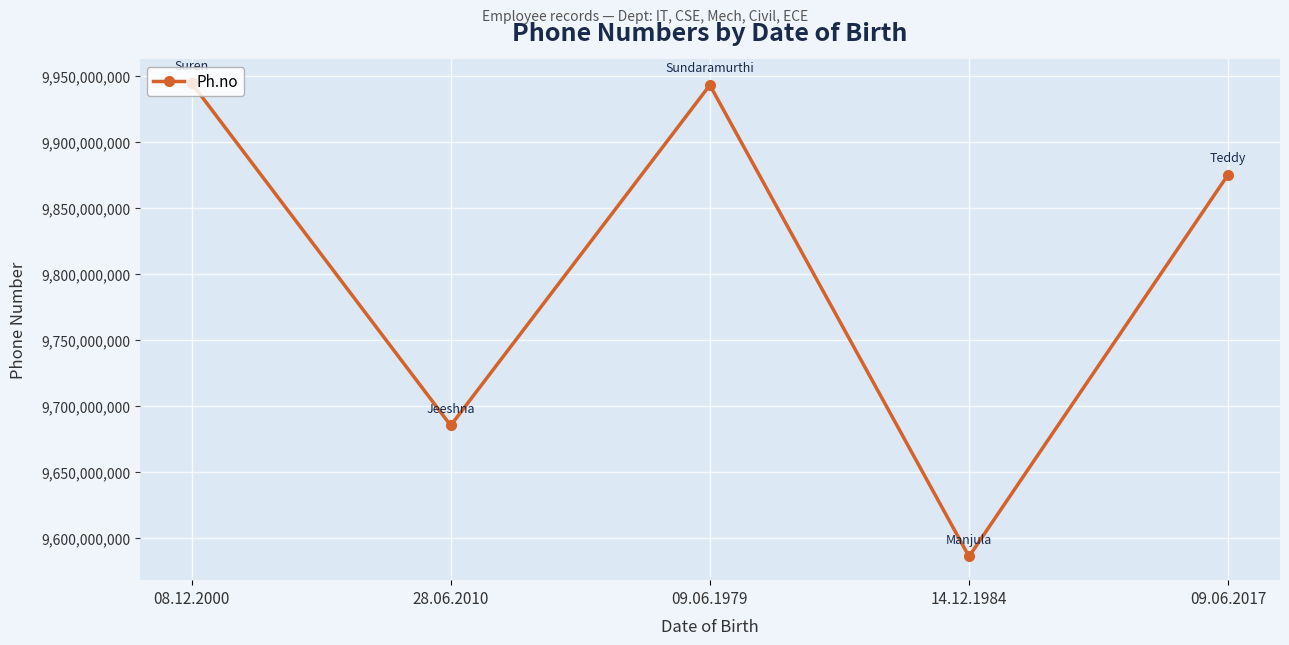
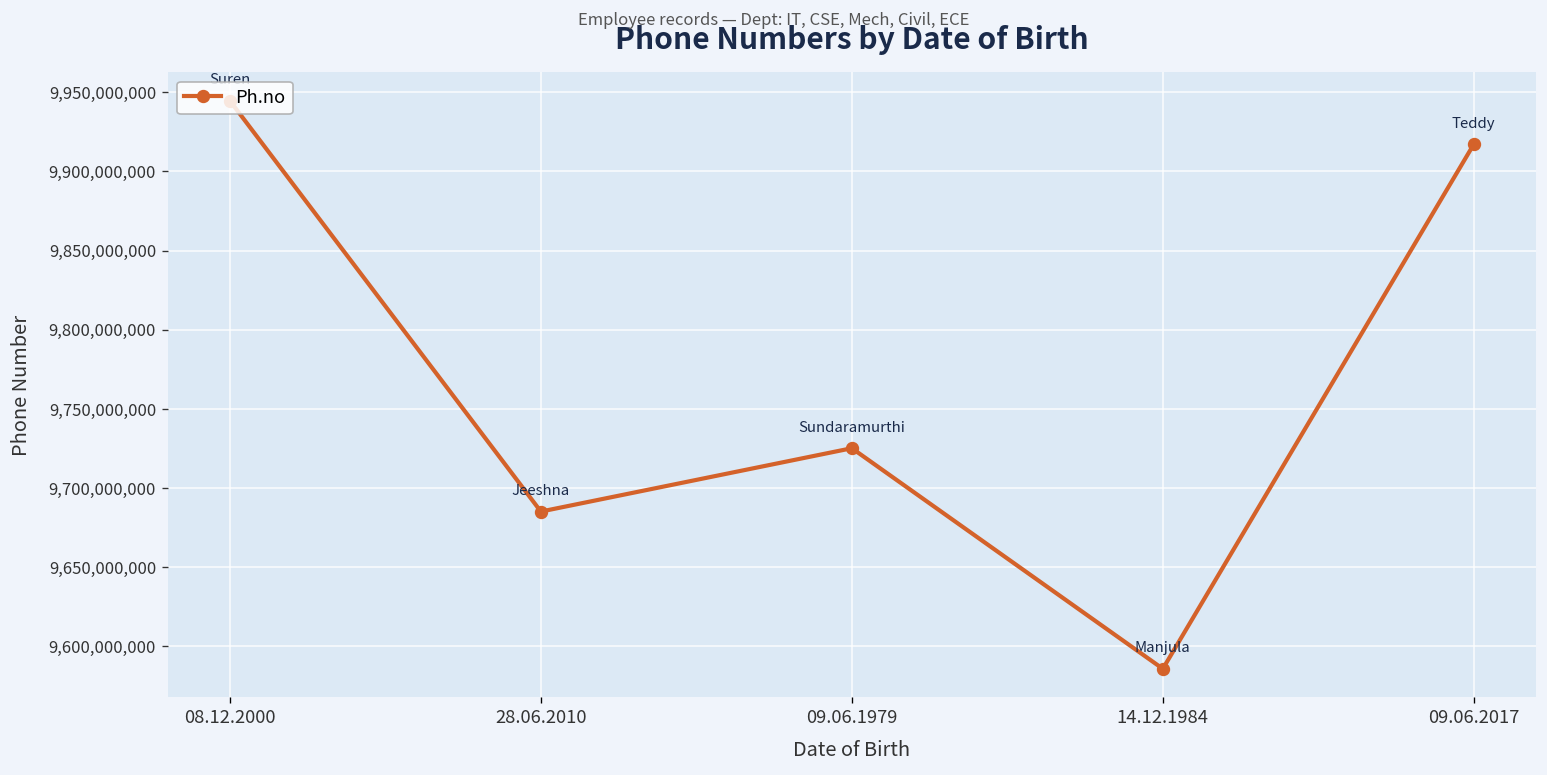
09.06.1979: 9,943,000,000 -> 9,725,000,000
09.06.2017: 9,875,000,000 -> 9,917,000,000
